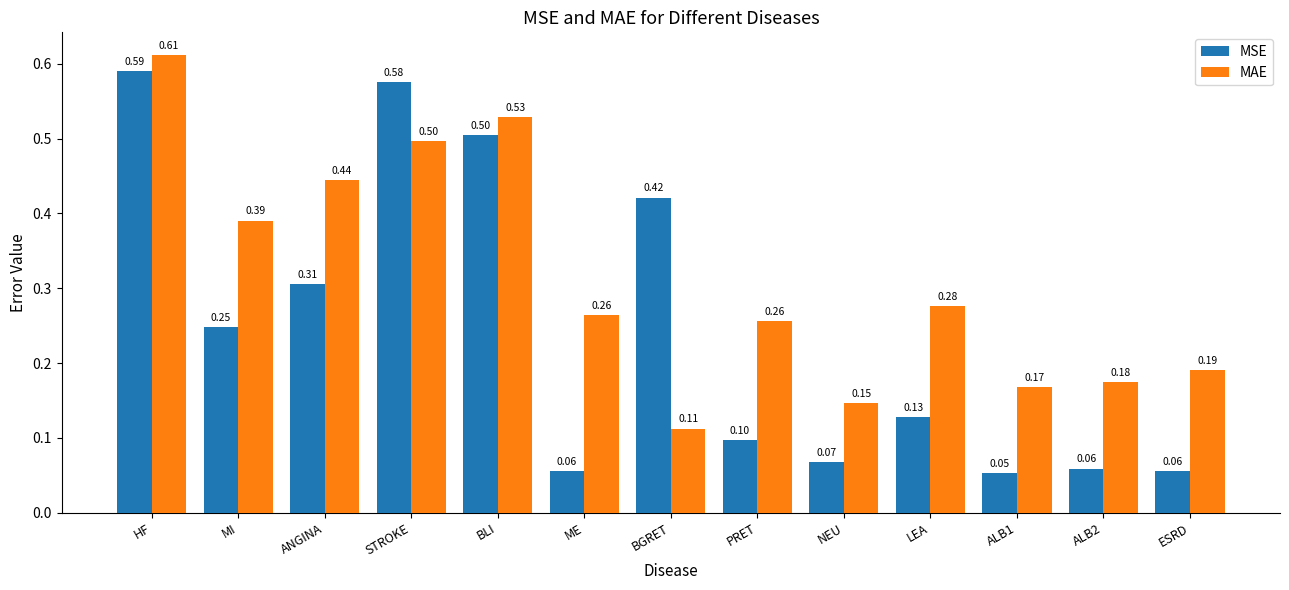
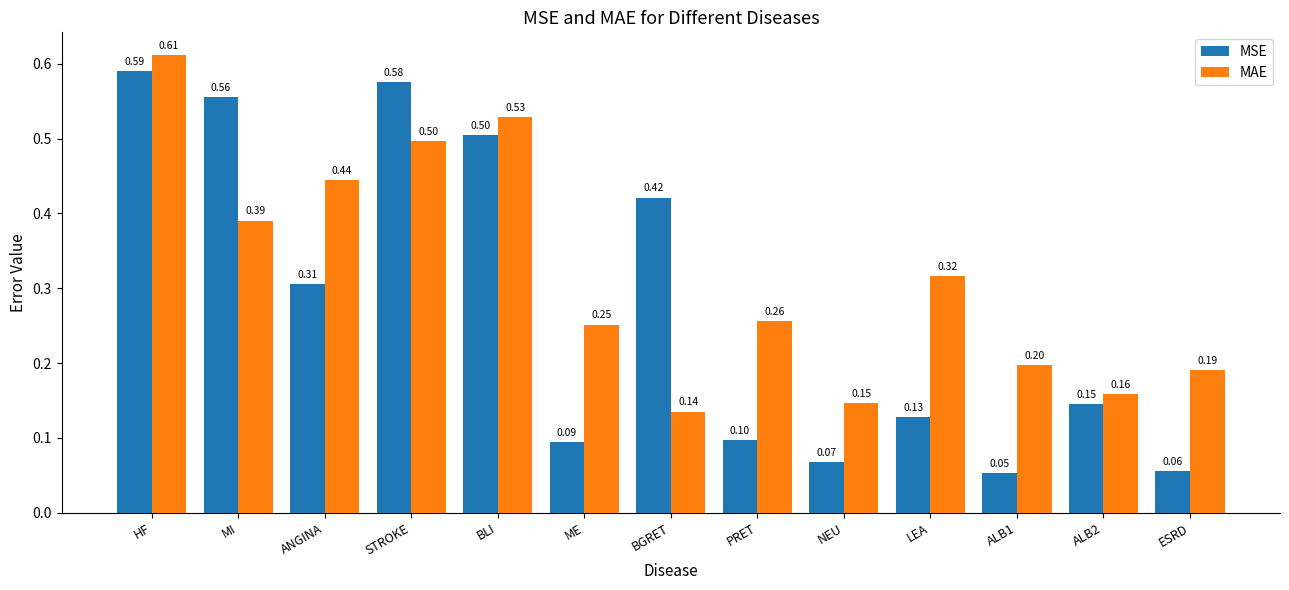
MSE, MI: 0.25 -> 0.56
MSE, ME: 0.06 -> 0.09
MAE, ME: 0.26 -> 0.25
MAE, BGRET: 0.11 -> 0.14
MAE, LEA: 0.28 -> 0.32
MAE, ALB1: 0.17 -> 0.20
MSE, ALB2: 0.06 -> 0.15
MAE, ALB2: 0.18 -> 0.16
